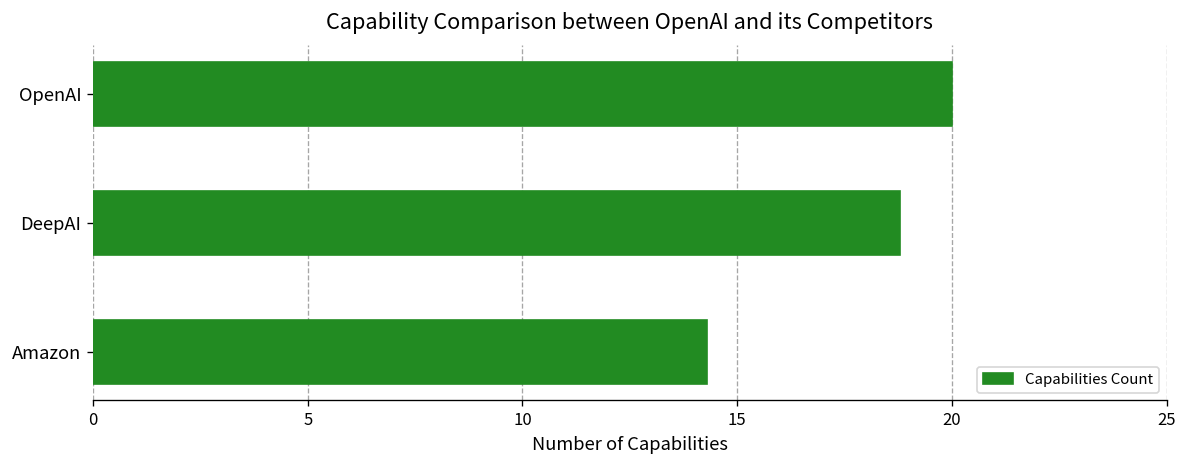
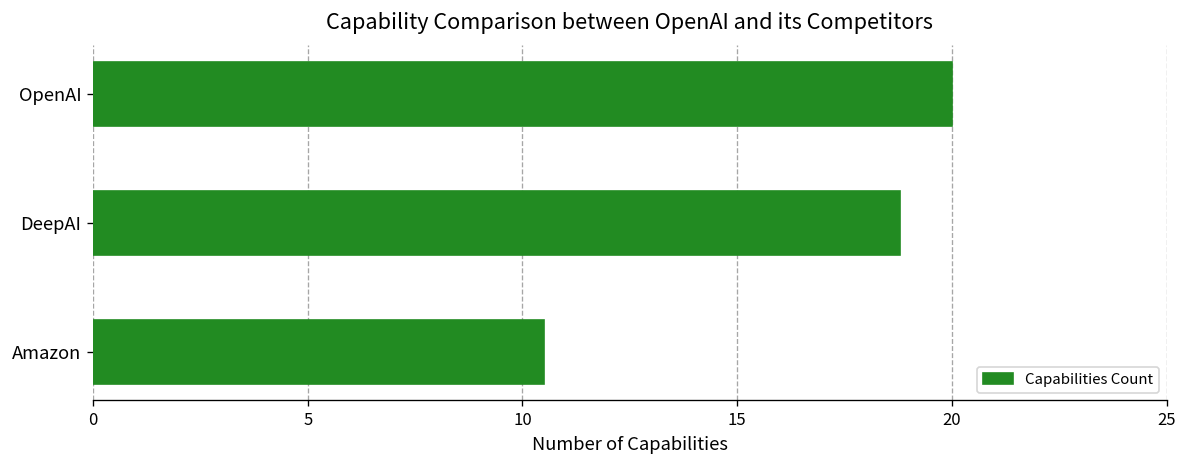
Amazon: 14.3 -> 10.5
